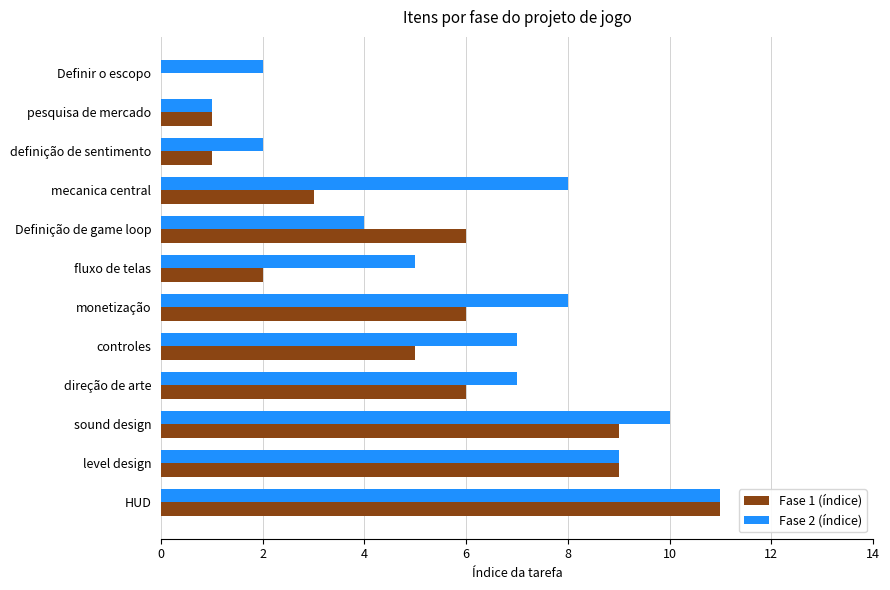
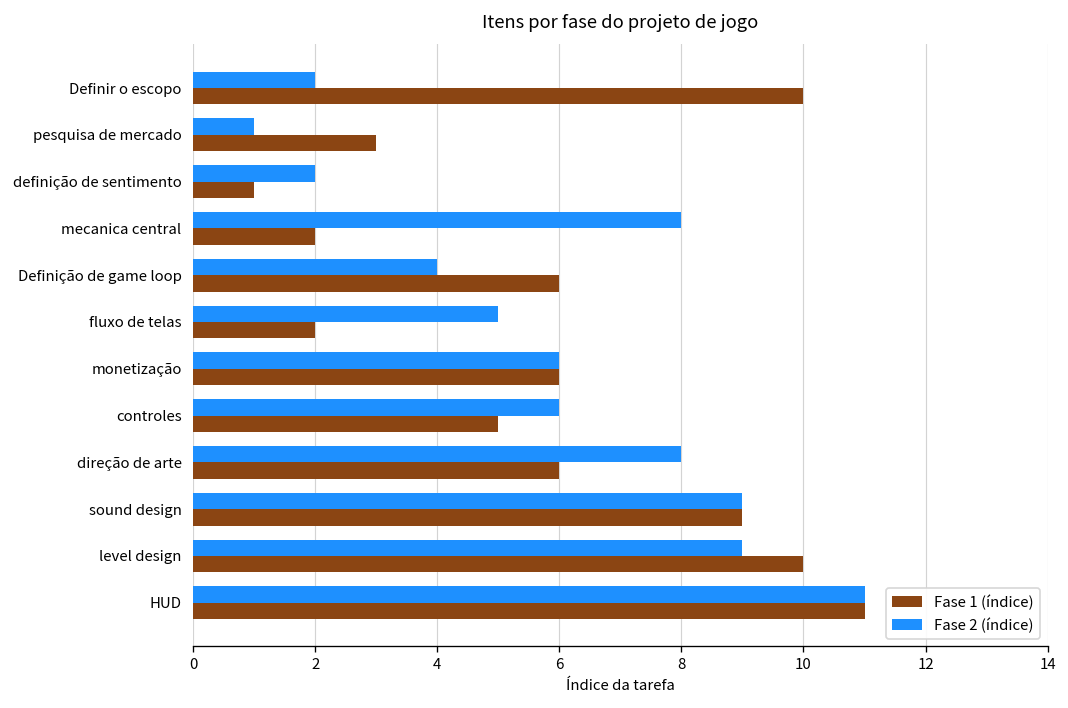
Fase 1 (índice), Definir o escopo: 0 -> 10
Fase 1 (índice), pesquisa de mercado: 1 -> 3
Fase 1 (índice), mecanica central: 3 -> 2
Fase 2 (índice), monetização: 8 -> 6
Fase 2 (índice), controles: 7 -> 6
Fase 2 (índice), direção de arte: 7 -> 8
Fase 2 (índice), sound design: 10 -> 9
Fase 1 (índice), level design: 9 -> 10
